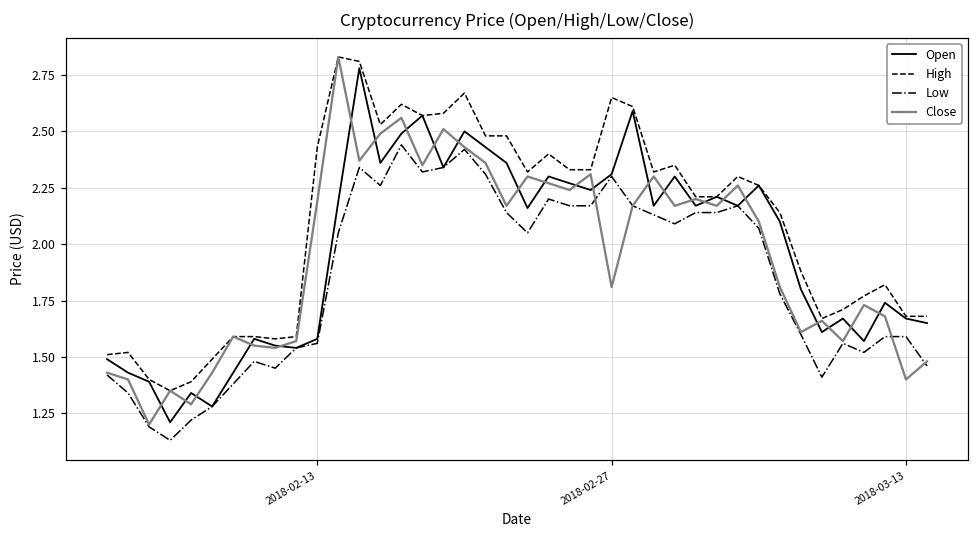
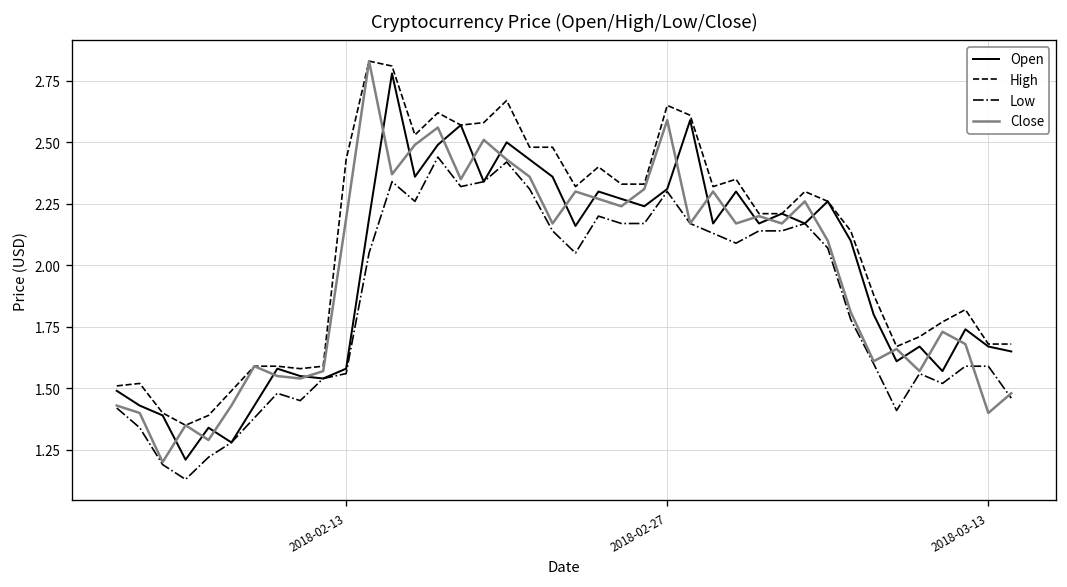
Close, 2018-02-27: 1.81 -> 2.59
